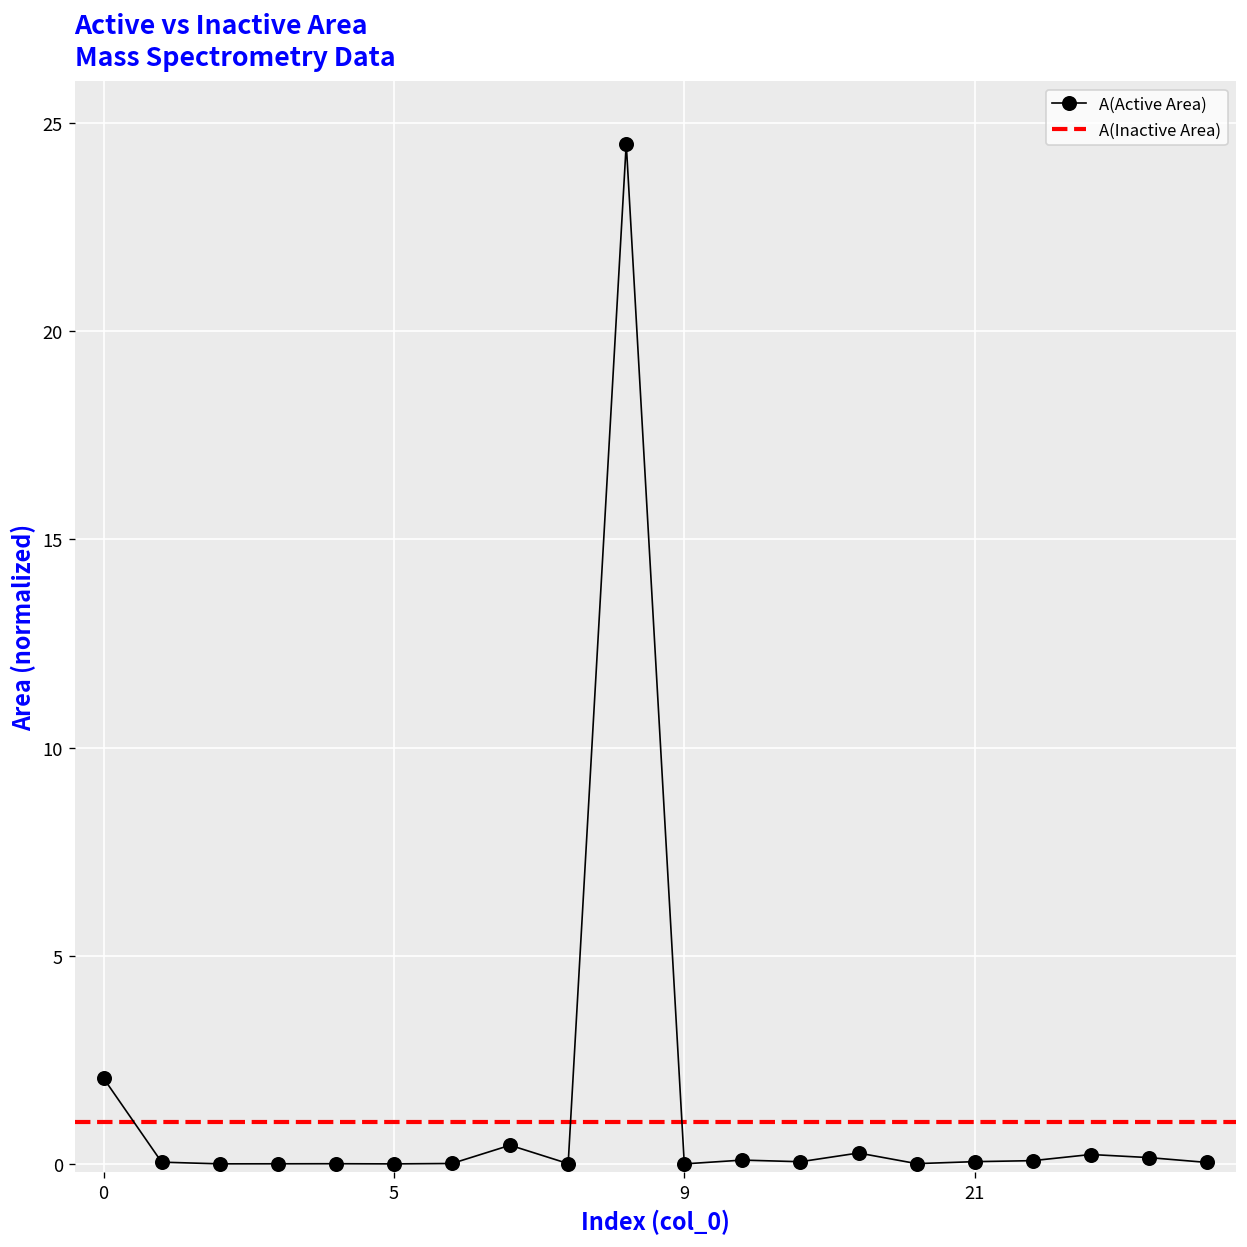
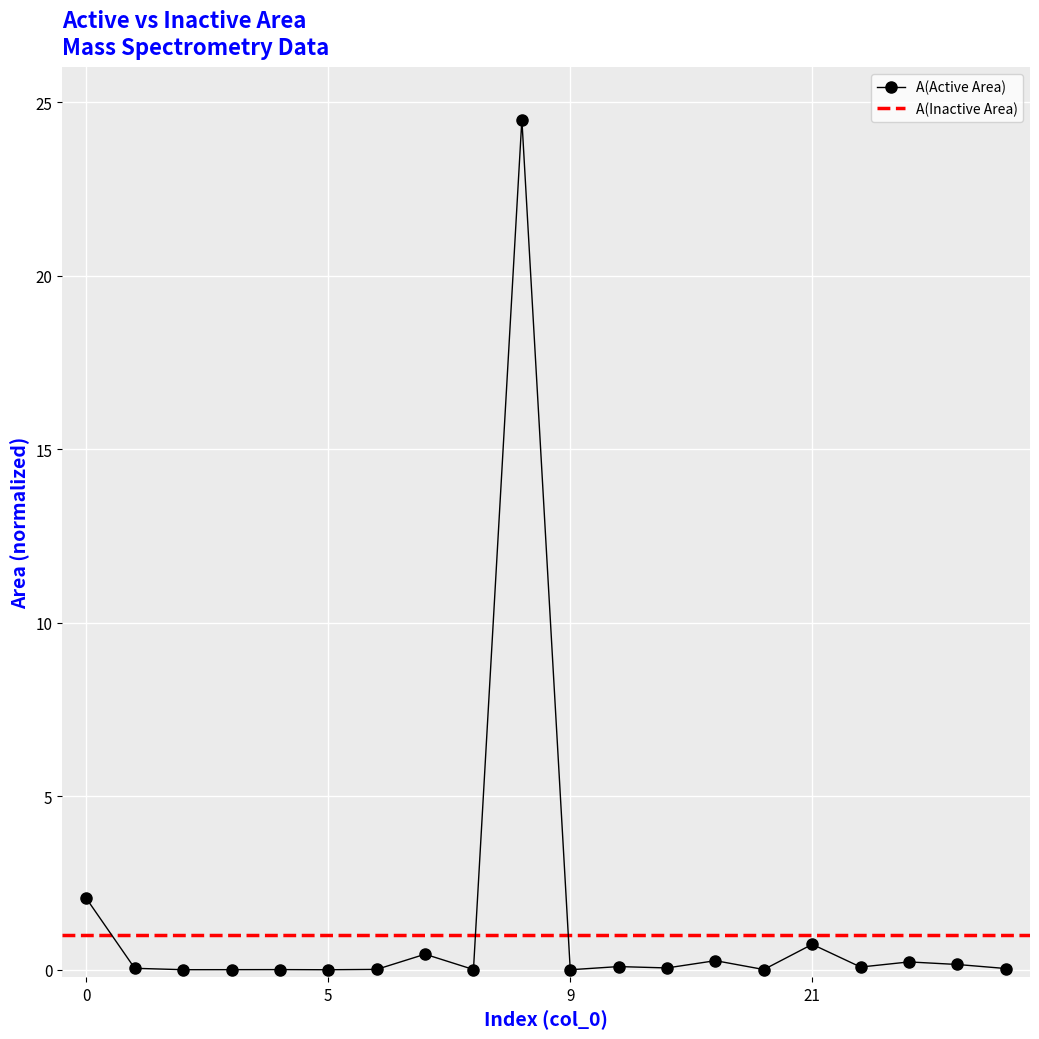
21: 0.1 -> 0.7
